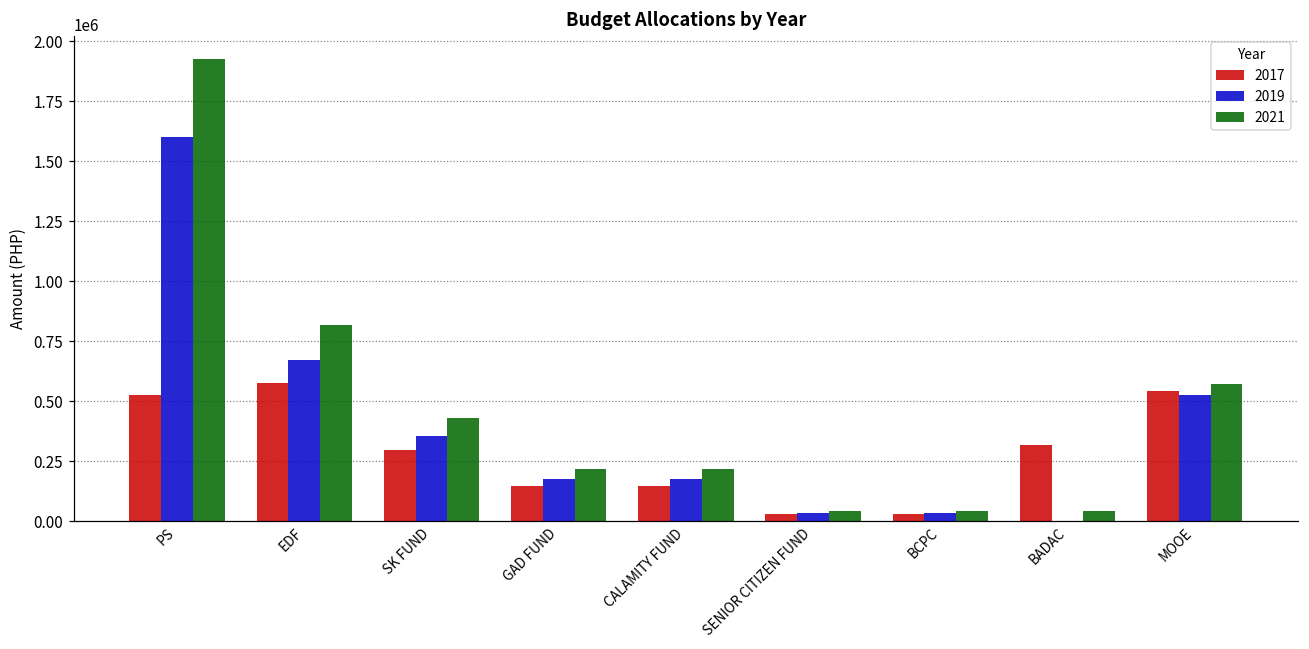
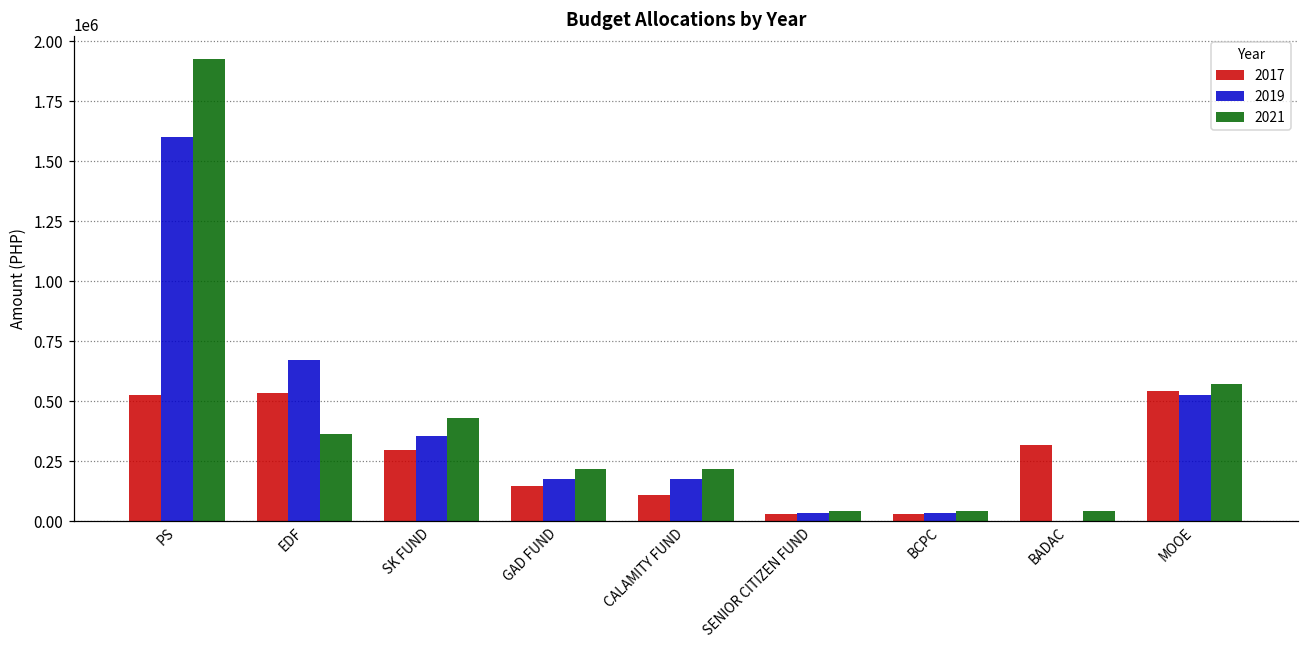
2017, EDF: 570000 -> 540000
2021, EDF: 820000 -> 360000
2017, CALAMITY FUND: 150000 -> 110000
